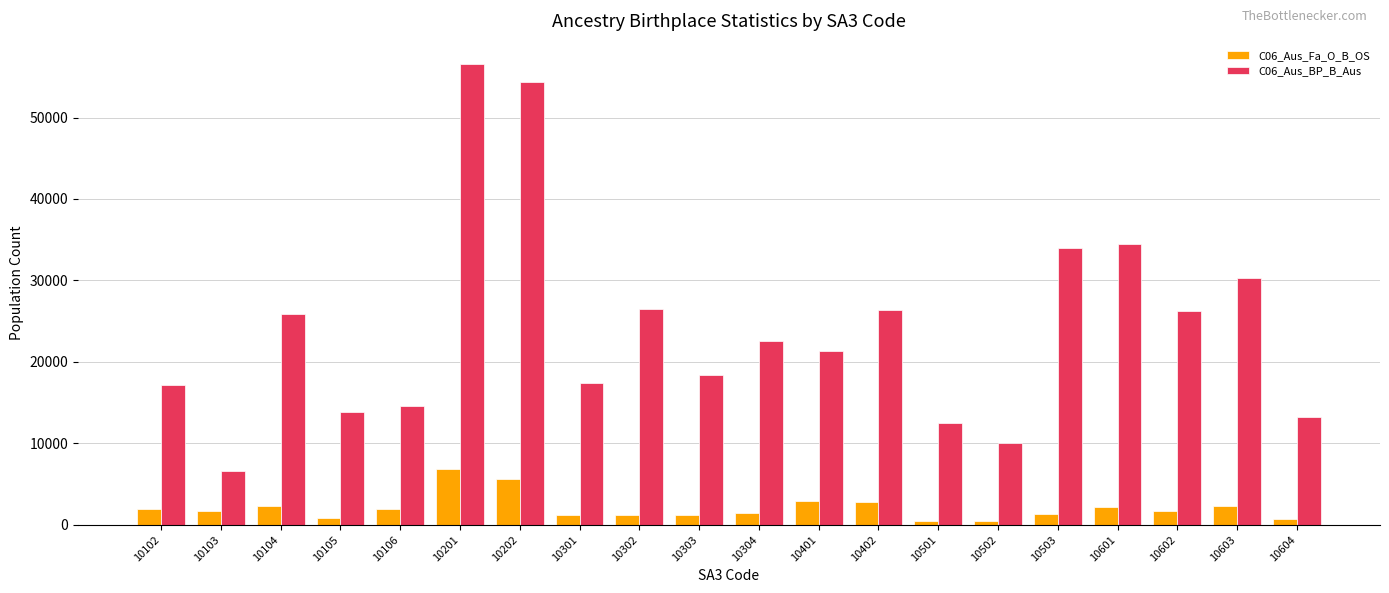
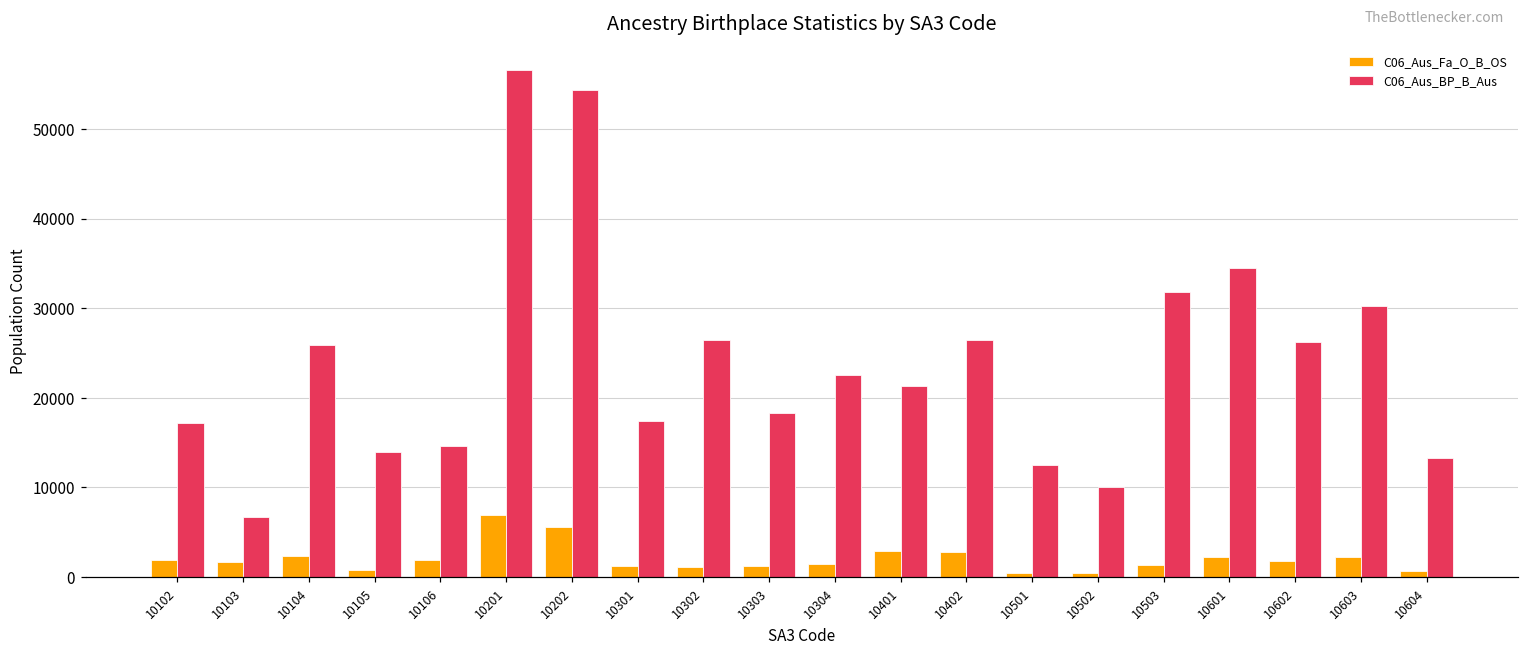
C06_Aus_BP_B_Aus, 10503: 34000 -> 32000
